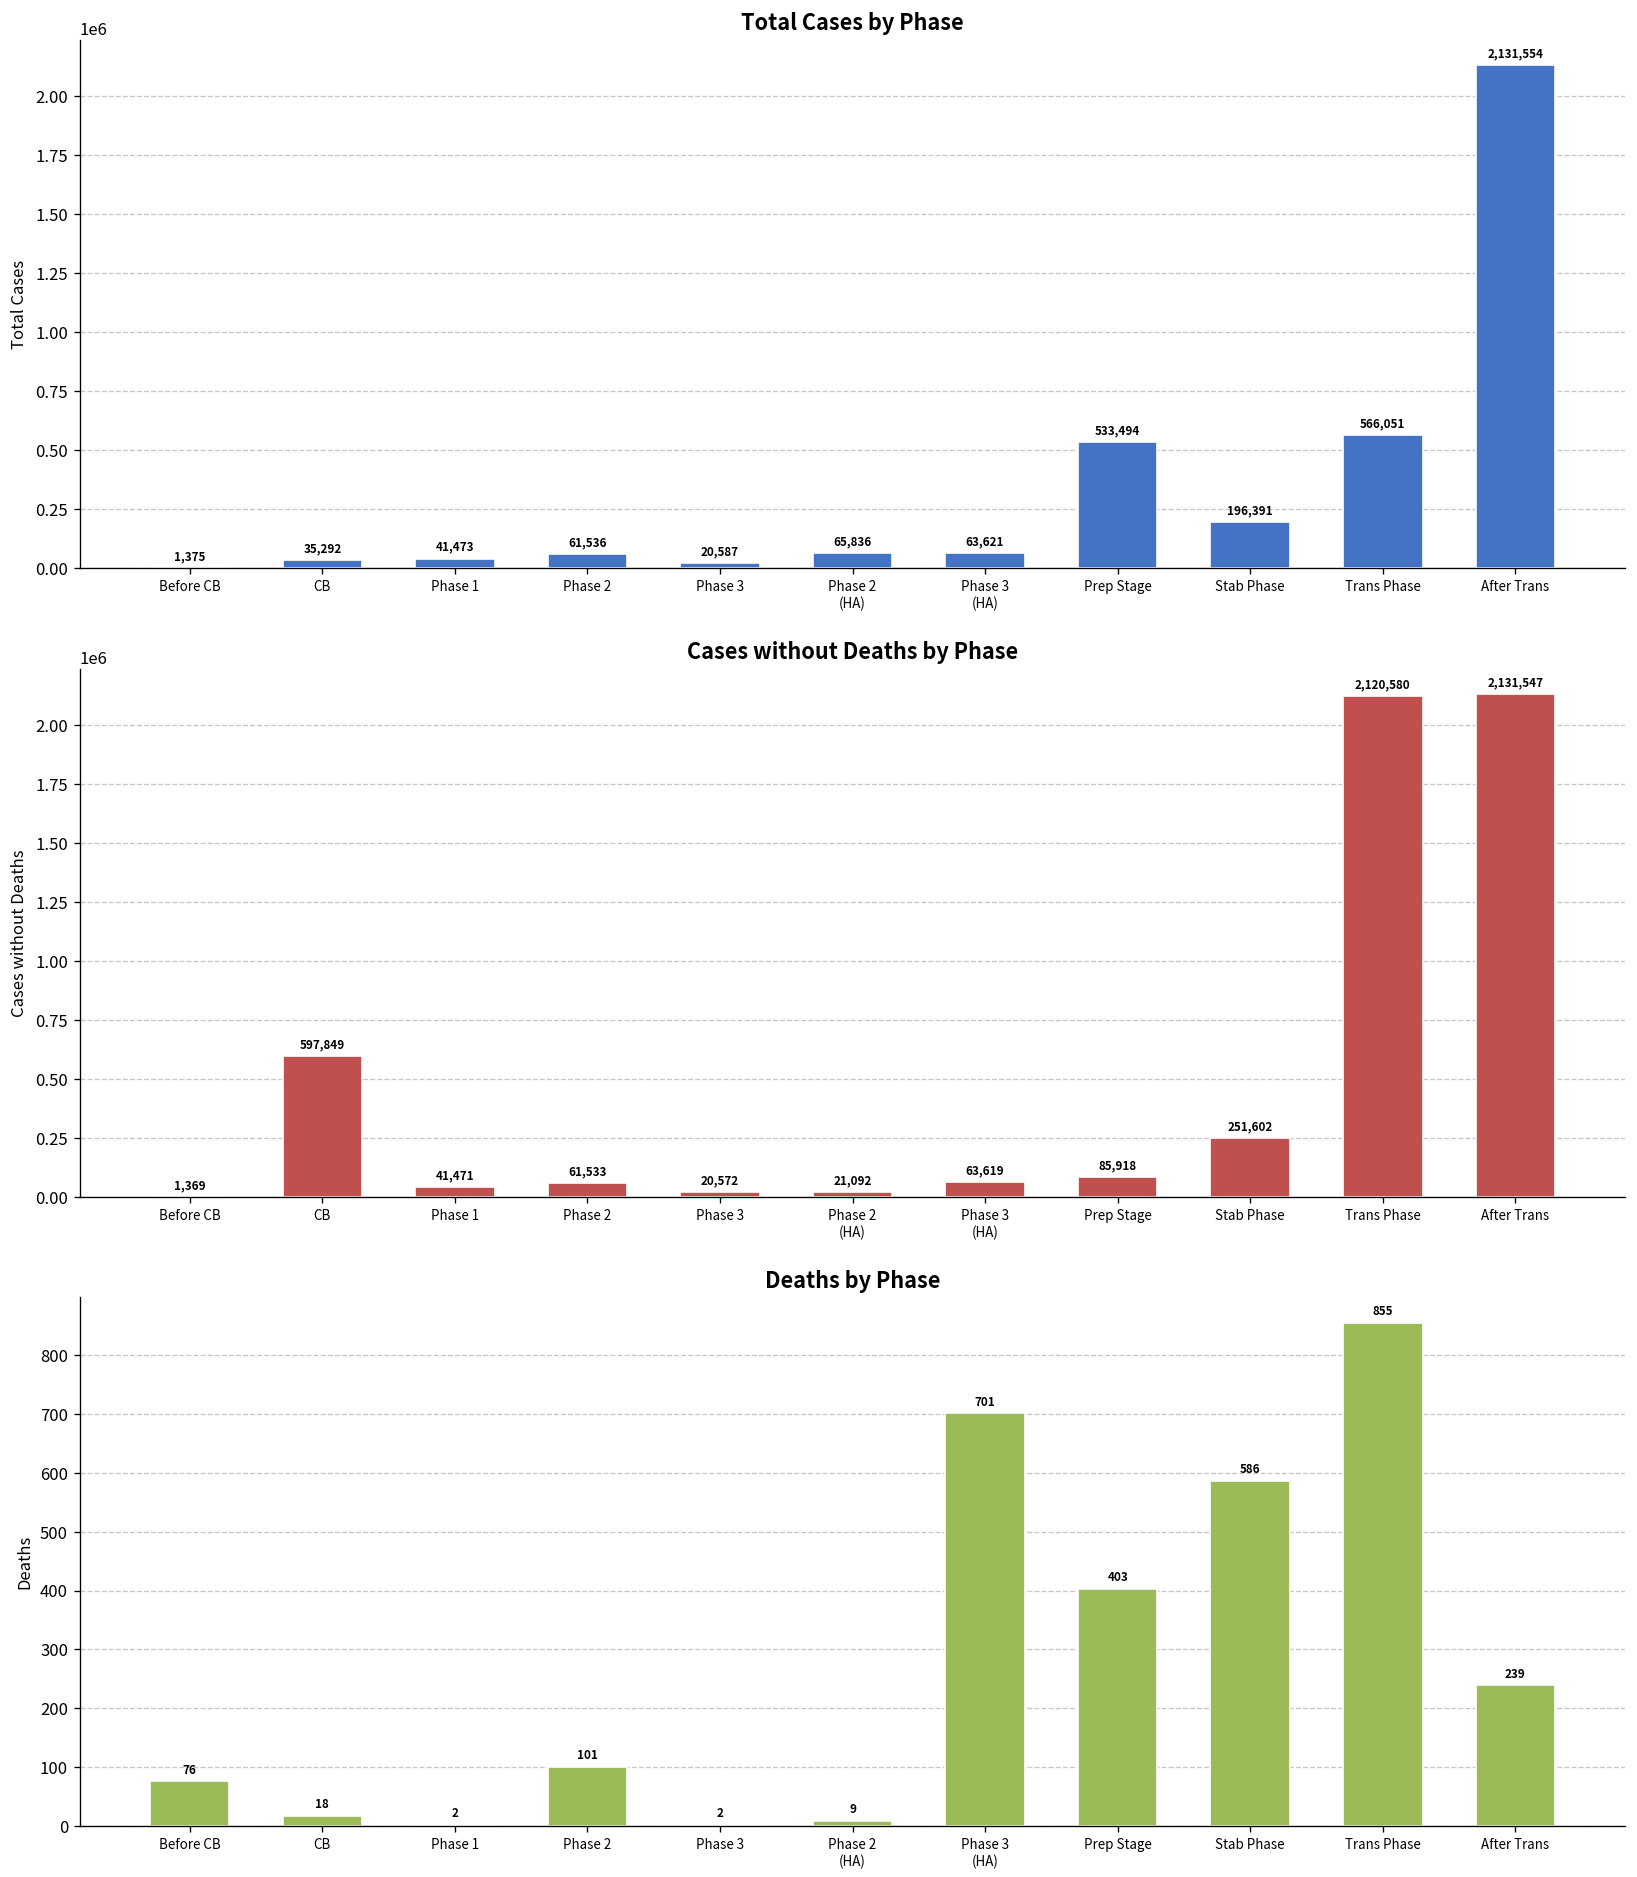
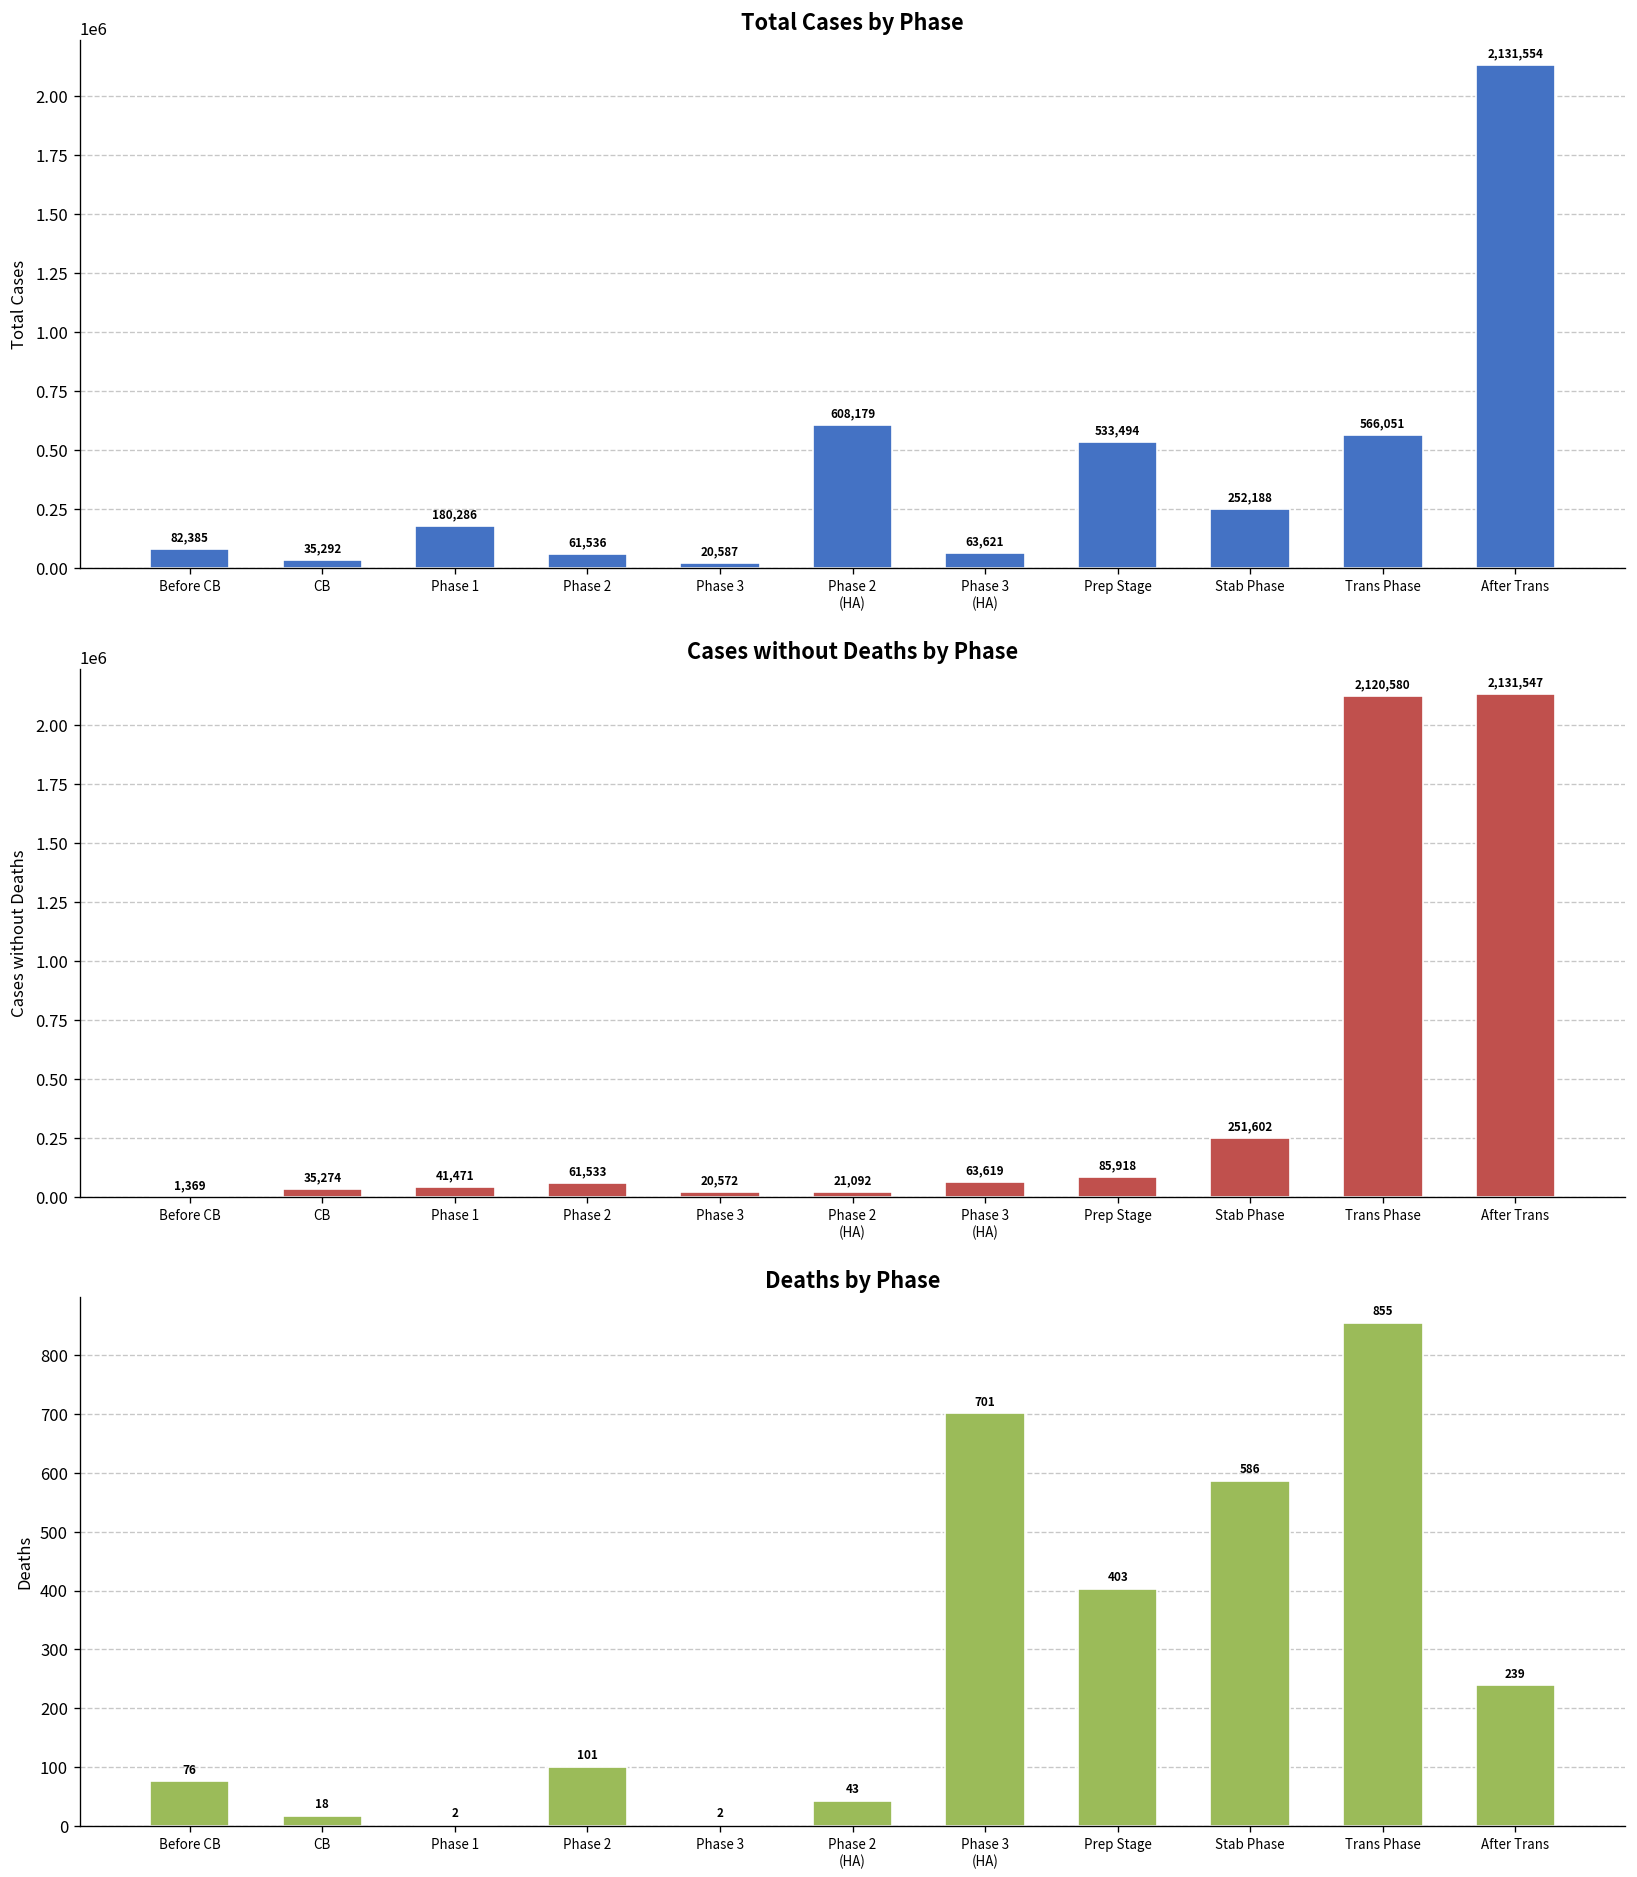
Total Cases by Phase, Before CB: 1,375 -> 82,385
Total Cases by Phase, Phase 1: 41,473 -> 180,286
Total Cases by Phase, Phase 2 (HA): 65,836 -> 608,179
Total Cases by Phase, Stab Phase: 196,391 -> 252,188
Cases without Deaths by Phase, CB: 597,849 -> 35,274
Deaths by Phase, Phase 2 (HA): 9 -> 43
